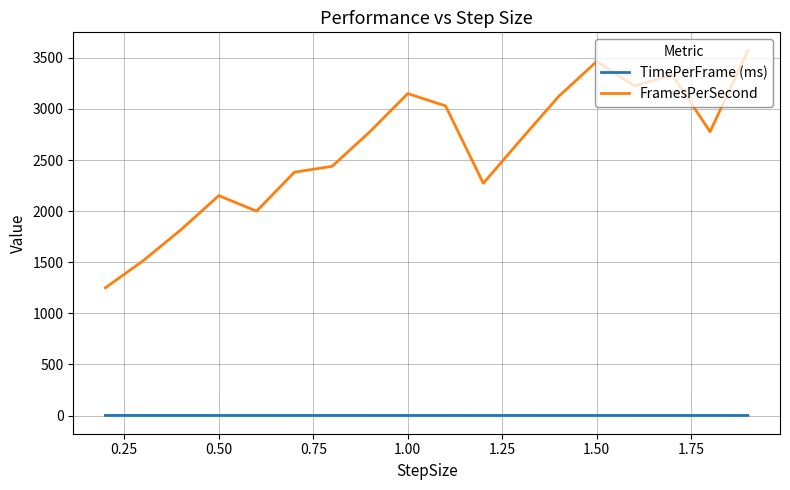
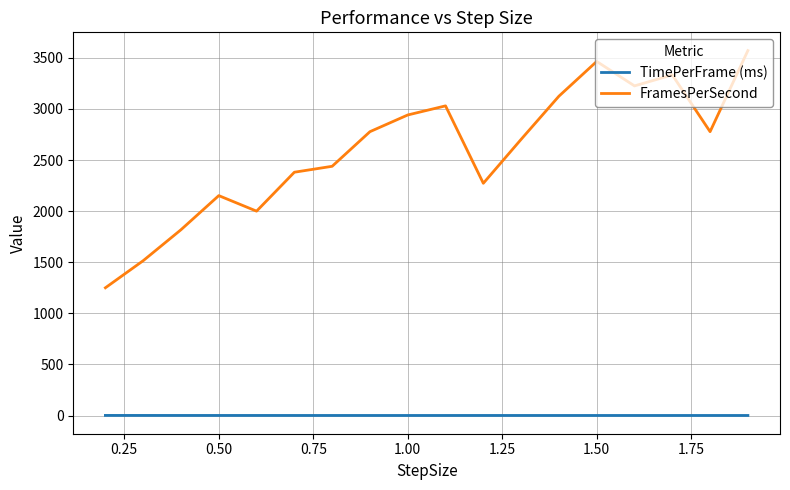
FramesPerSecond, 1.00: 3150 -> 2940
